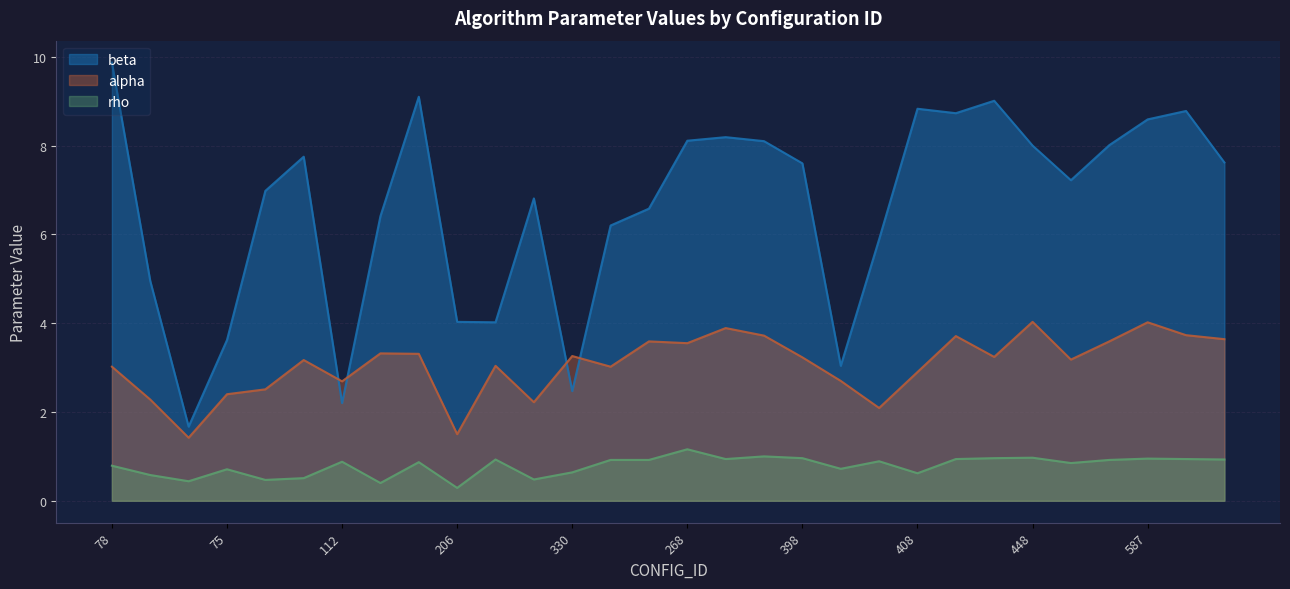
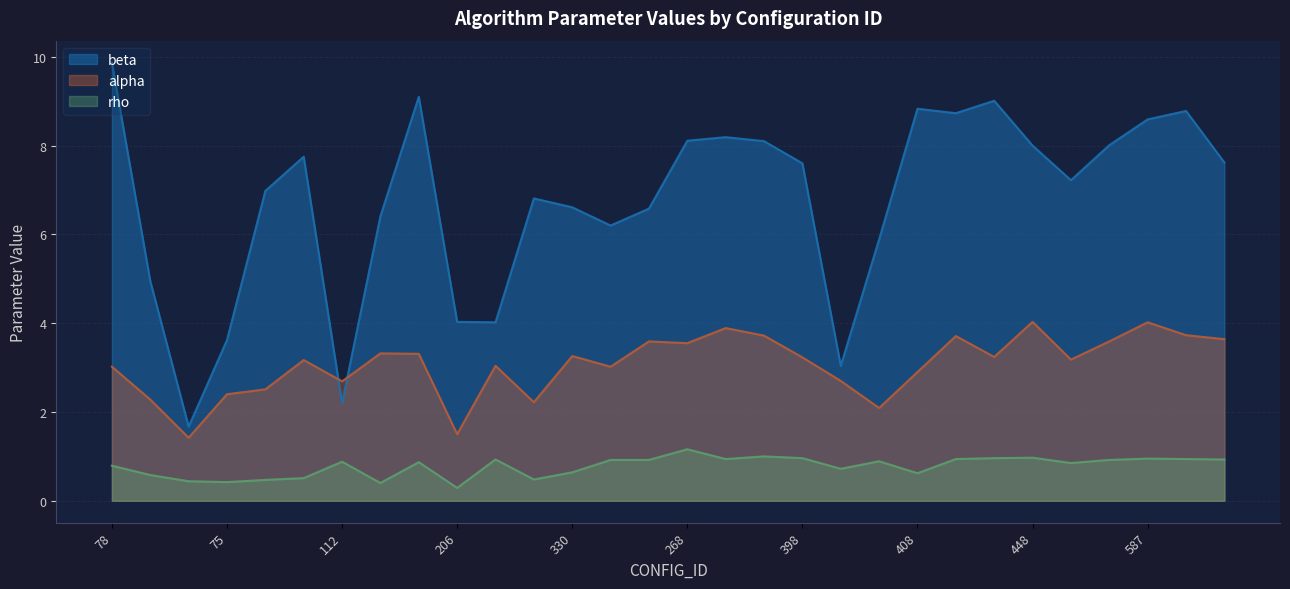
rho, 75: 0.7 -> 0.4
beta, 330: 2.5 -> 6.6
